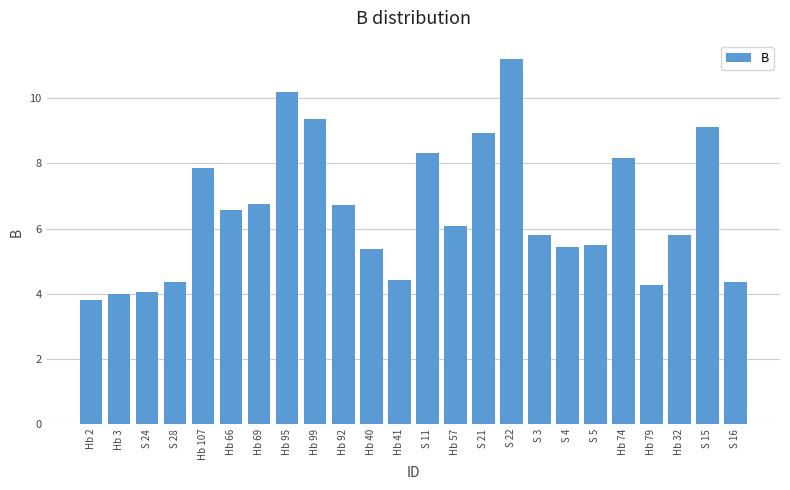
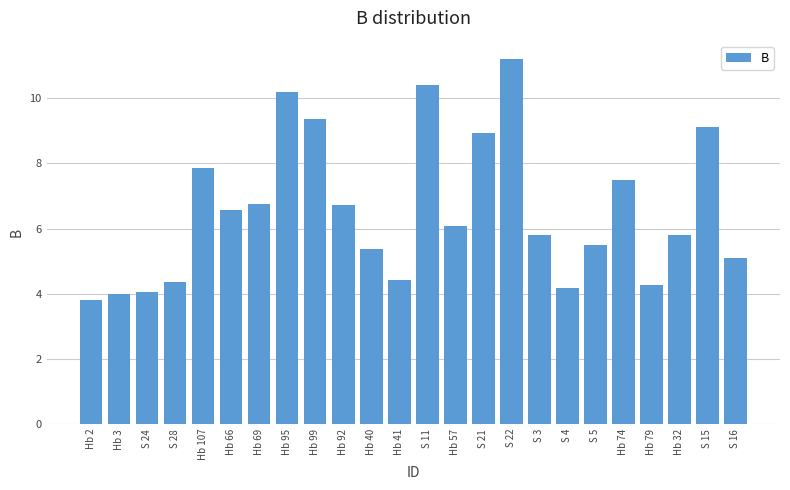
S 11: 8.3 -> 10.4
S 4: 5.4 -> 4.2
Hb 74: 8.2 -> 7.5
S 16: 4.4 -> 5.1
